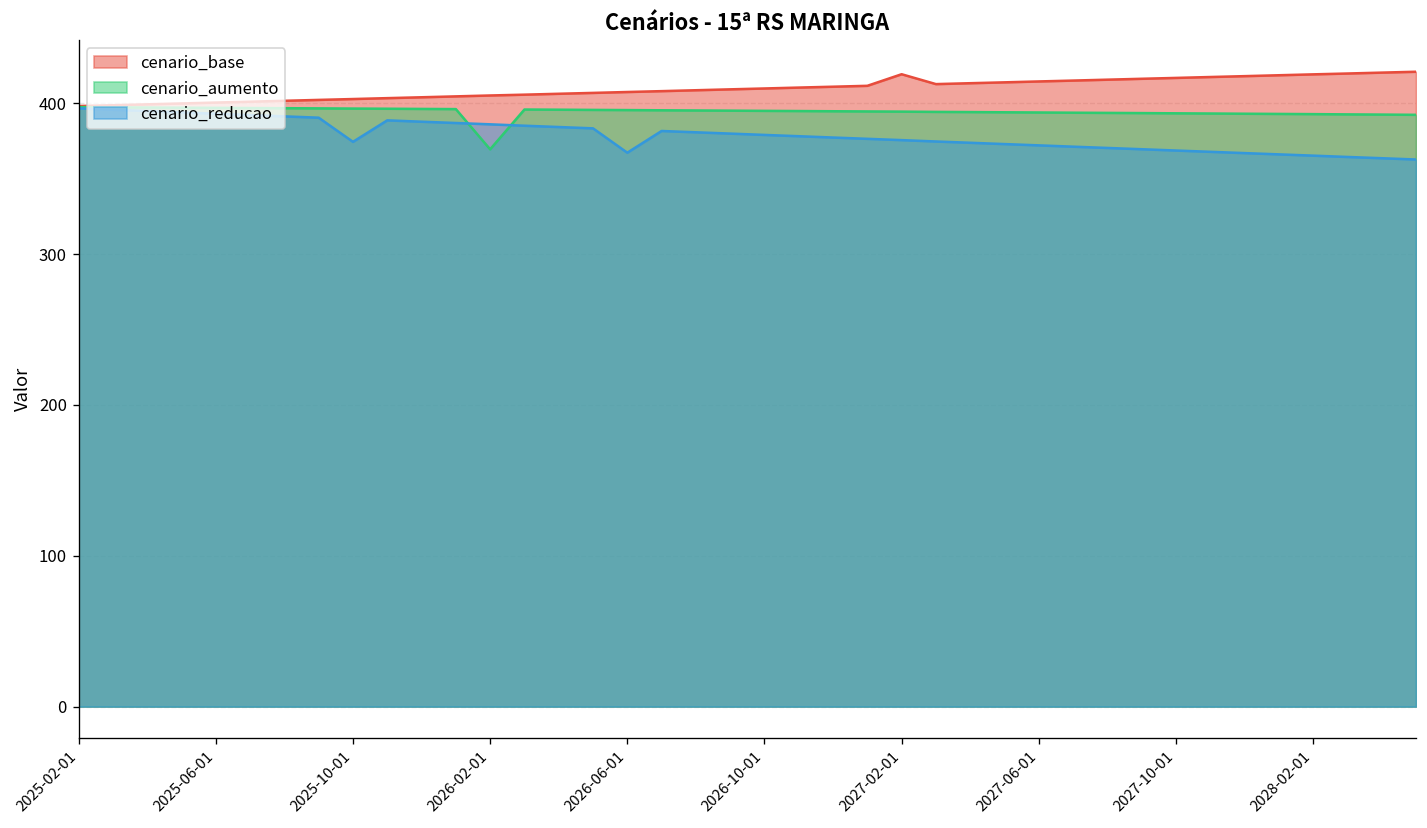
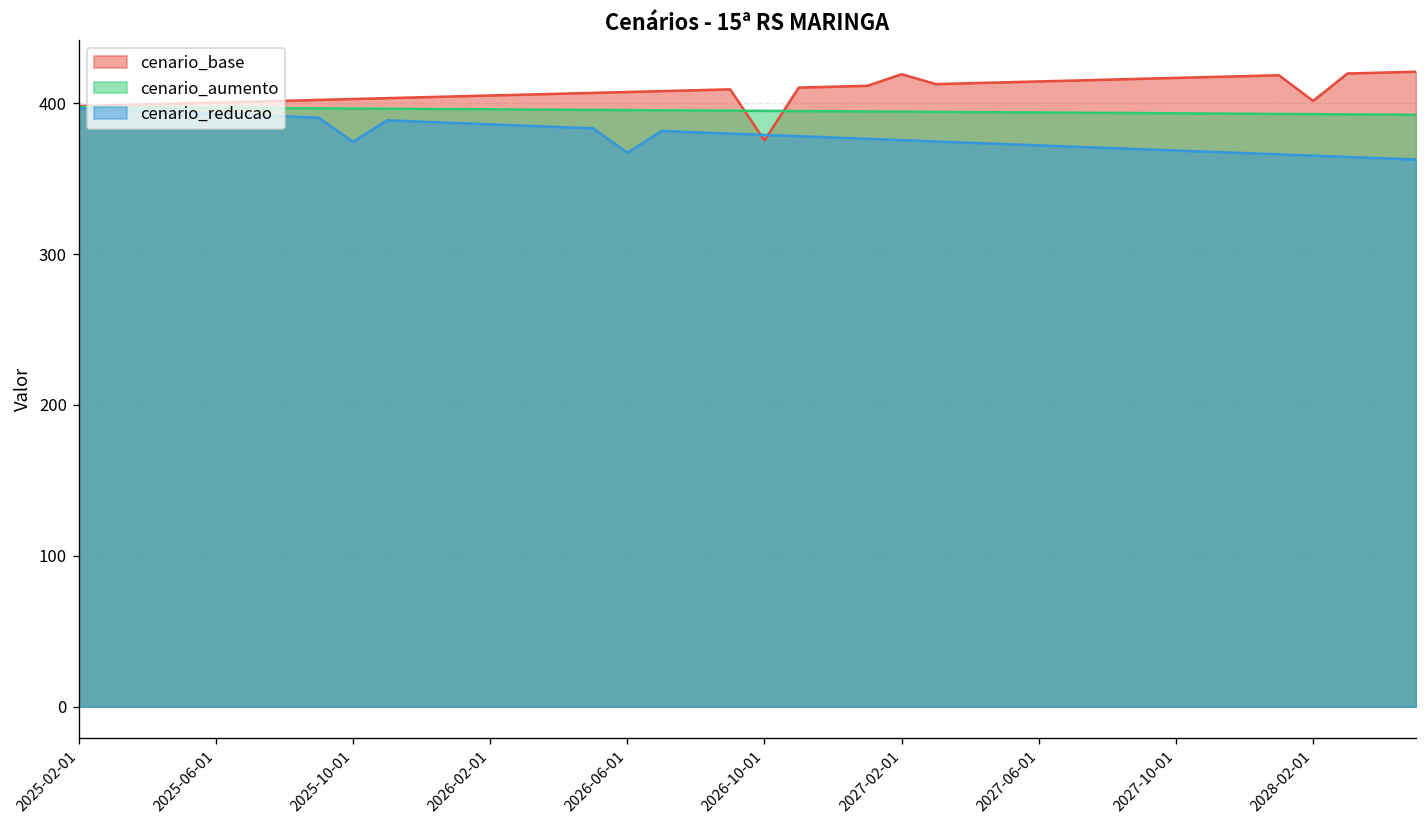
cenario_aumento, 2026-02-01: 369 -> 396
cenario_base, 2026-10-01: 410 -> 375
cenario_base, 2028-02-01: 419 -> 402
